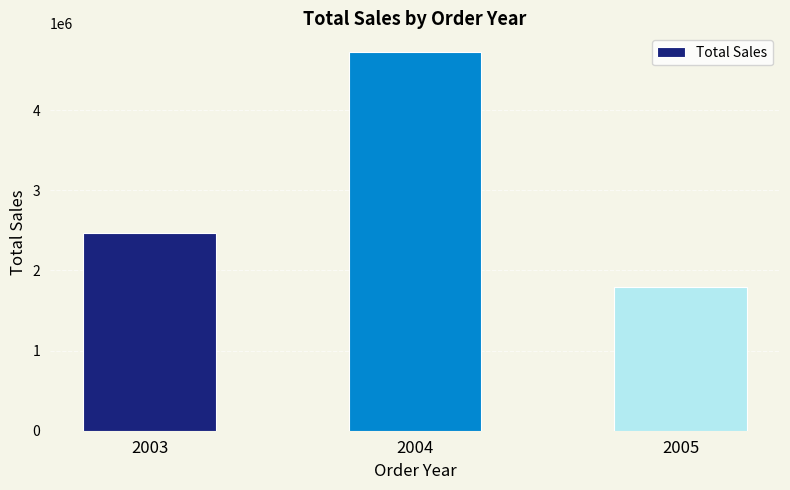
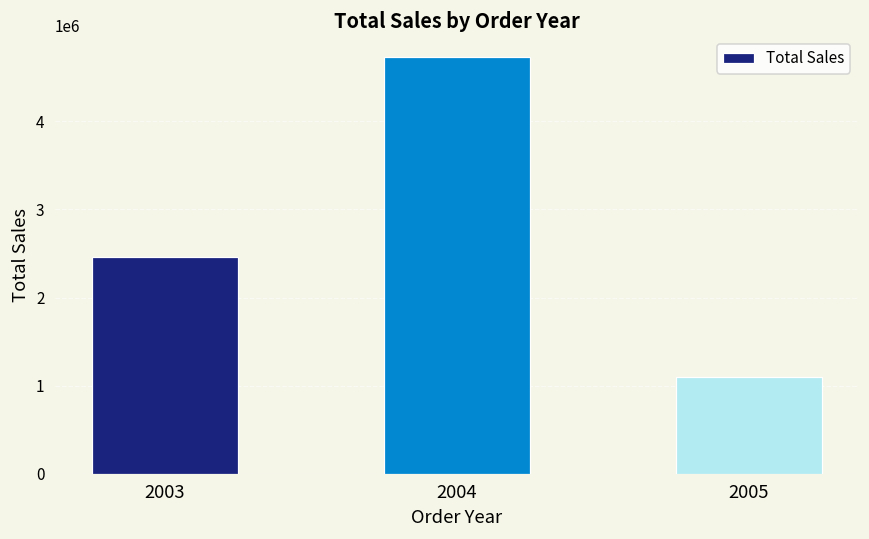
2005: 1800000 -> 1100000
